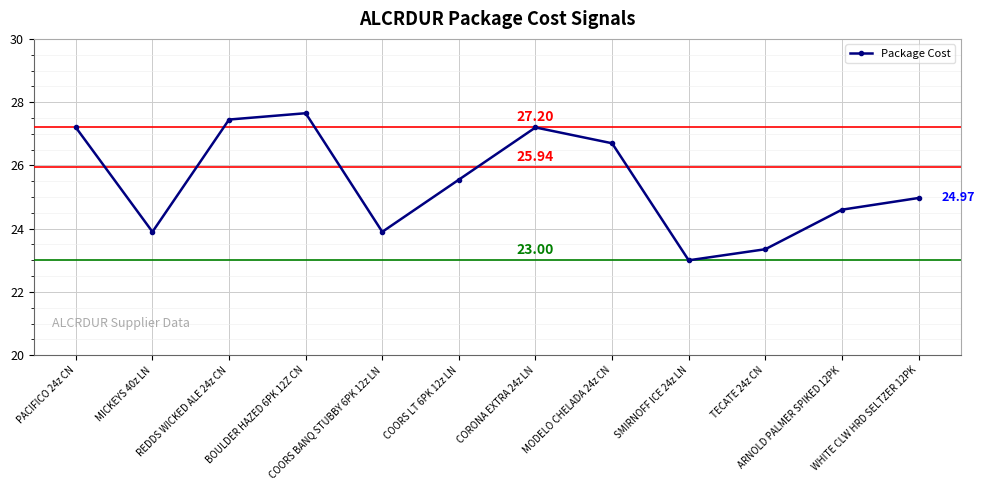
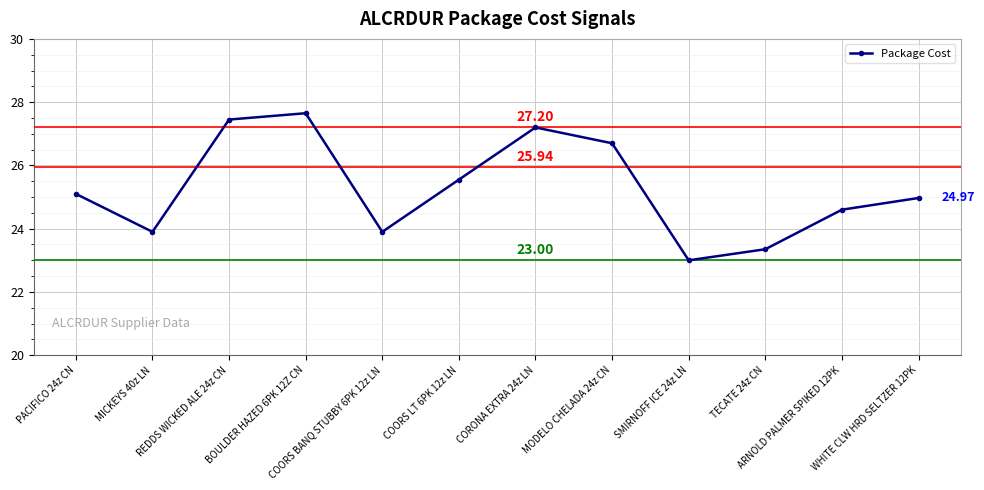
PACIFICO 24z CN: 27.2 -> 25.1
